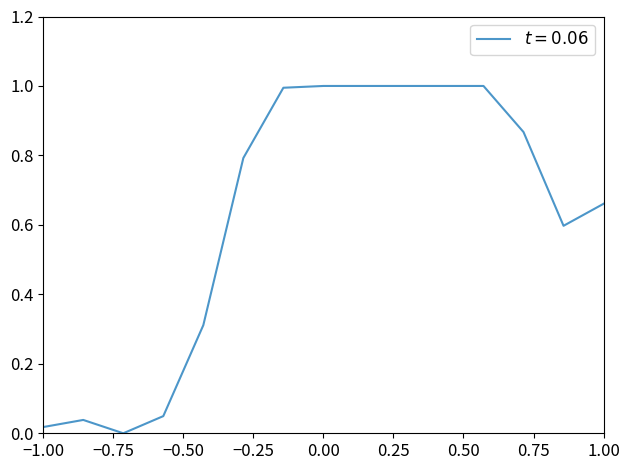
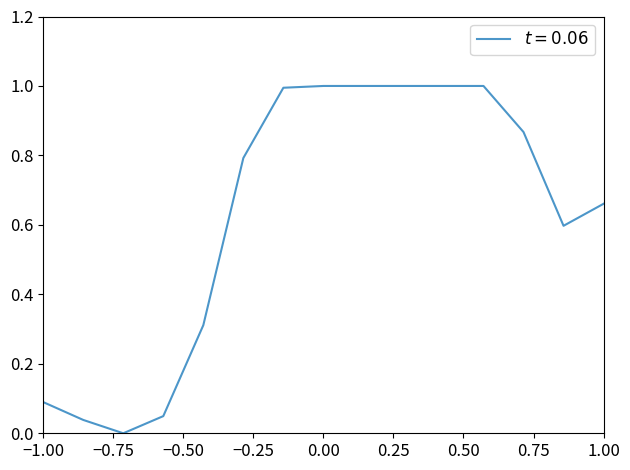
−1.00: 0.02 -> 0.09
